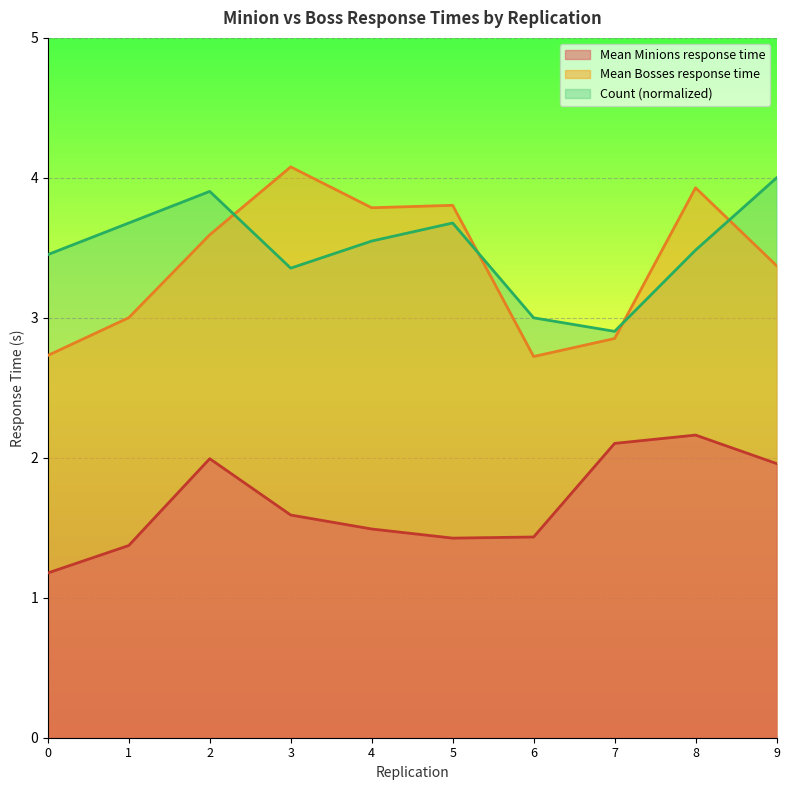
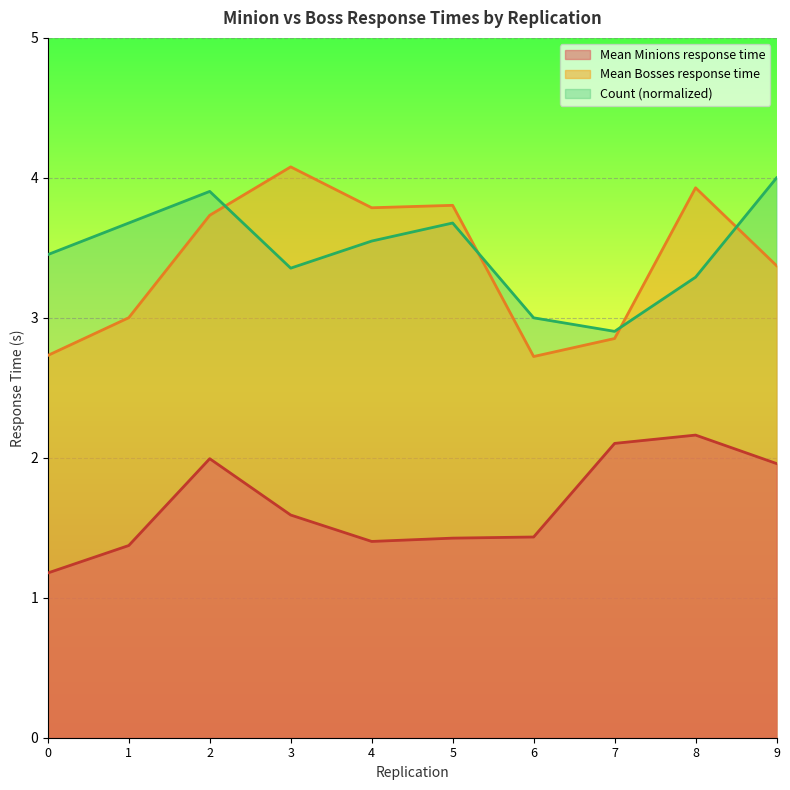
Mean Bosses response time, 2: 3.59 -> 3.73
Mean Minions response time, 4: 1.49 -> 1.40
Count (normalized), 8: 3.48 -> 3.29
